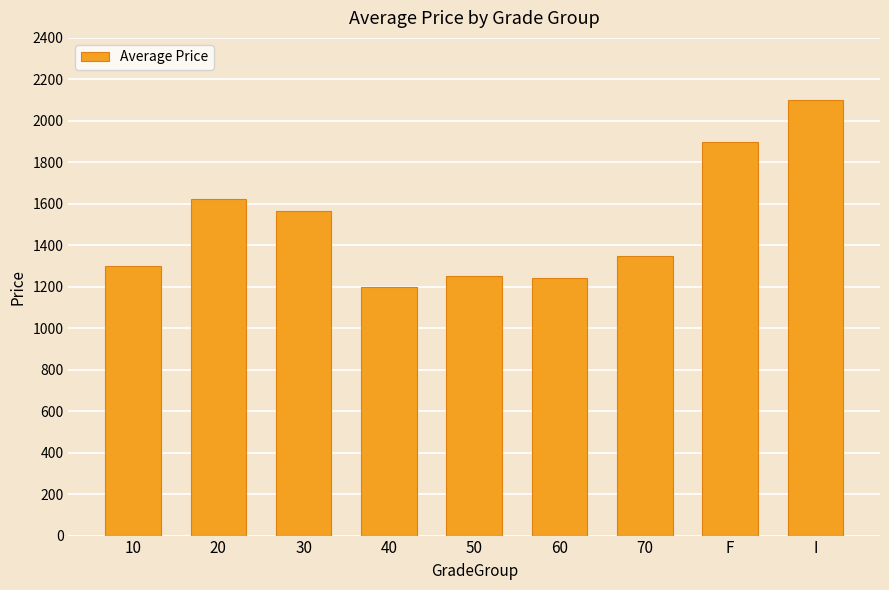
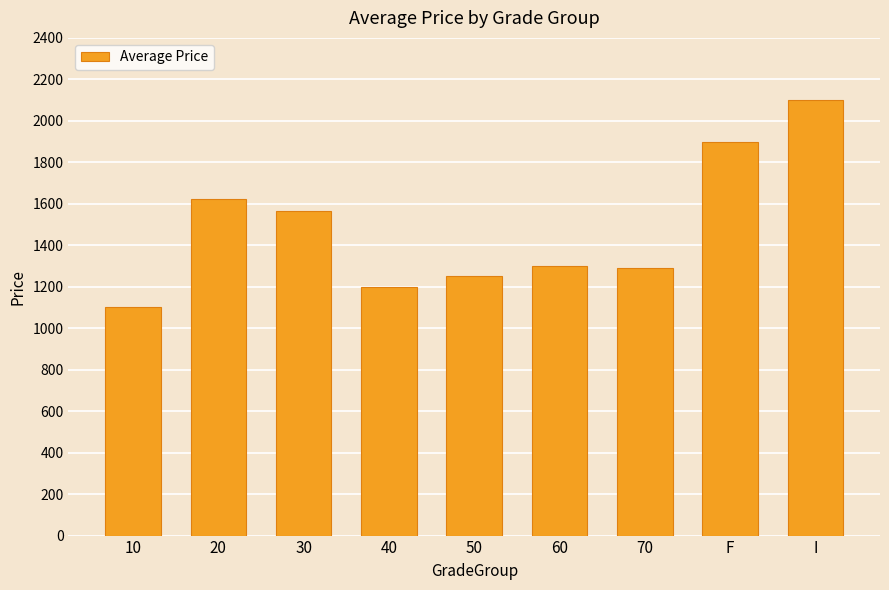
10: 1300 -> 1100
60: 1240 -> 1300
70: 1350 -> 1290
